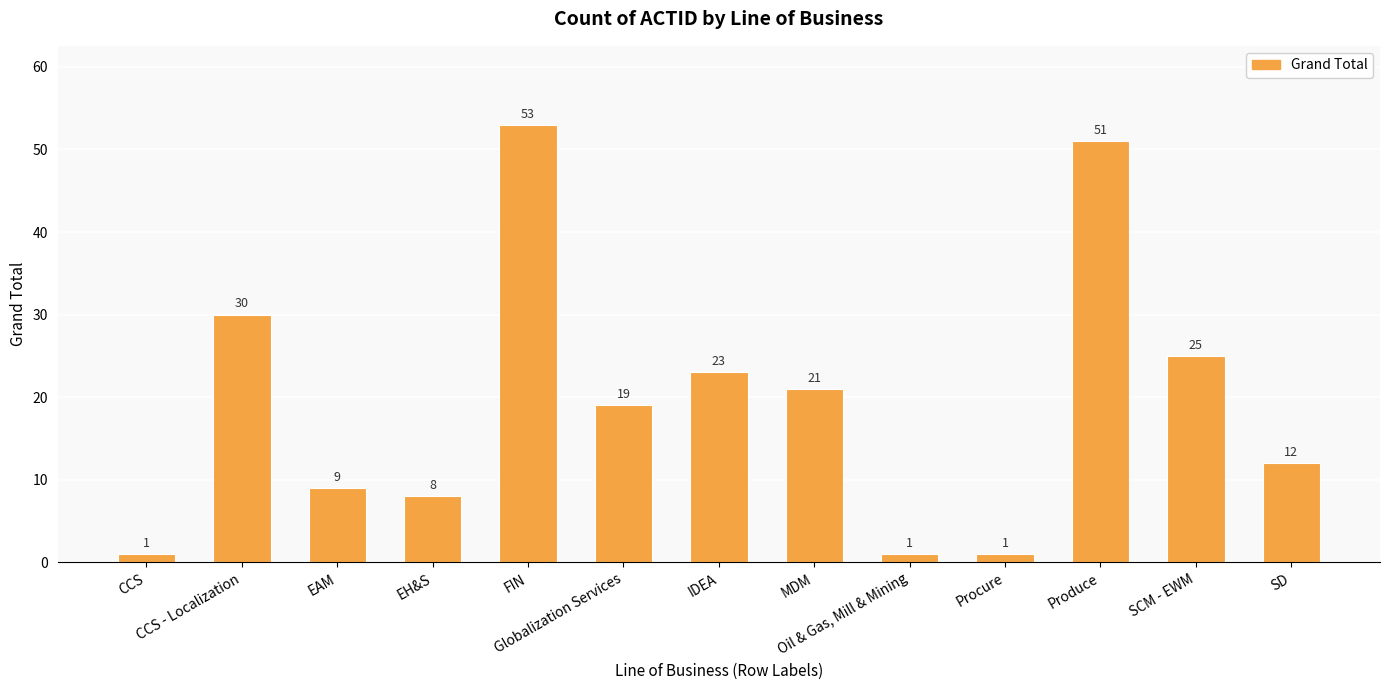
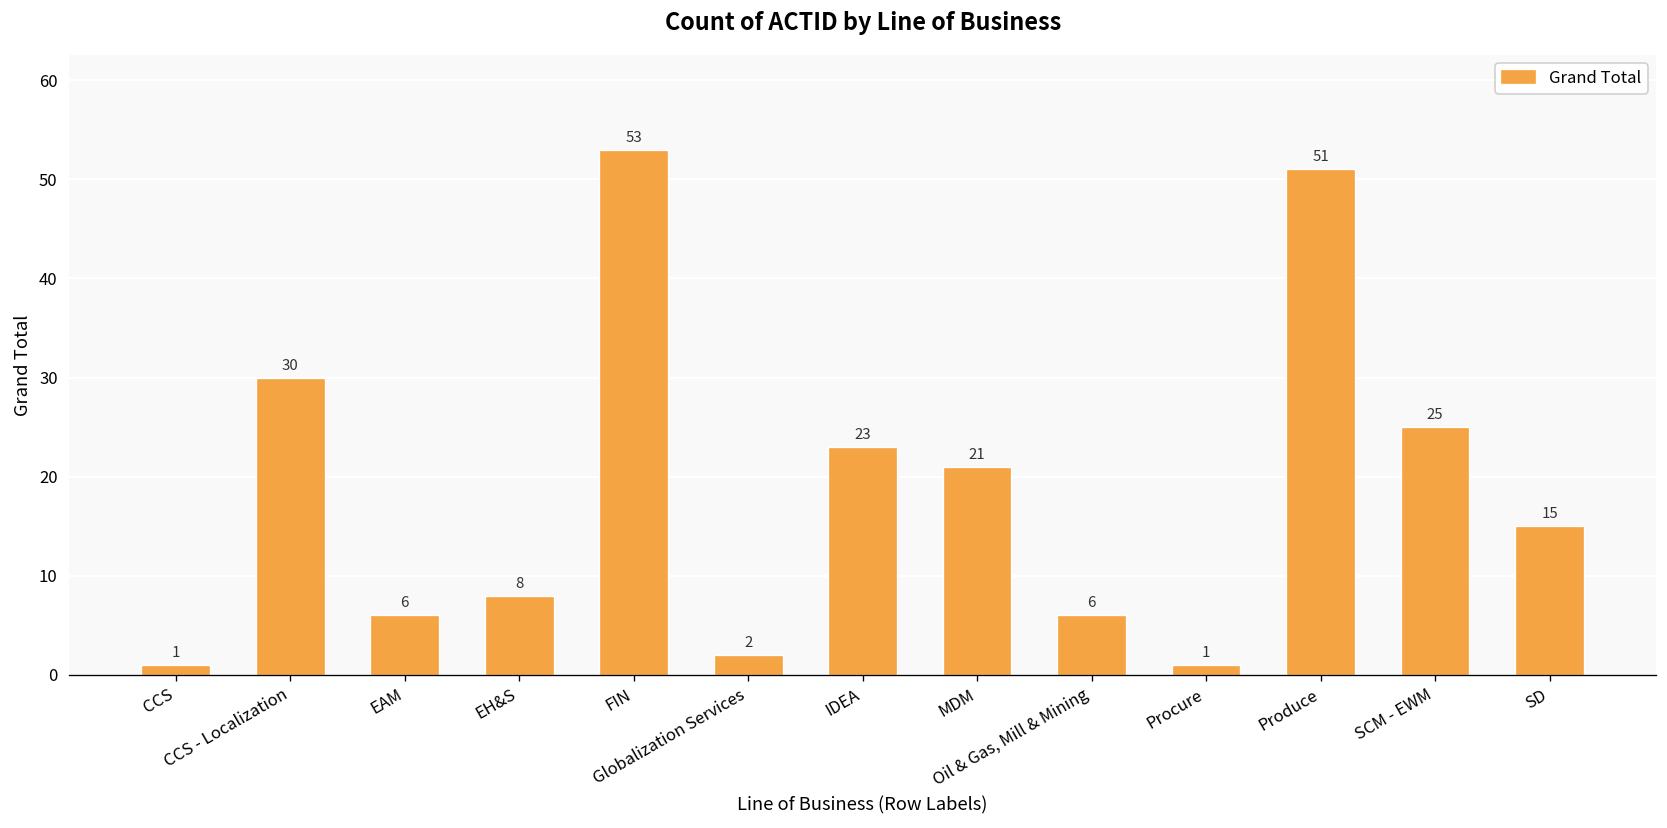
EAM: 9 -> 6
Globalization Services: 19 -> 2
Oil & Gas, Mill & Mining: 1 -> 6
SD: 12 -> 15
